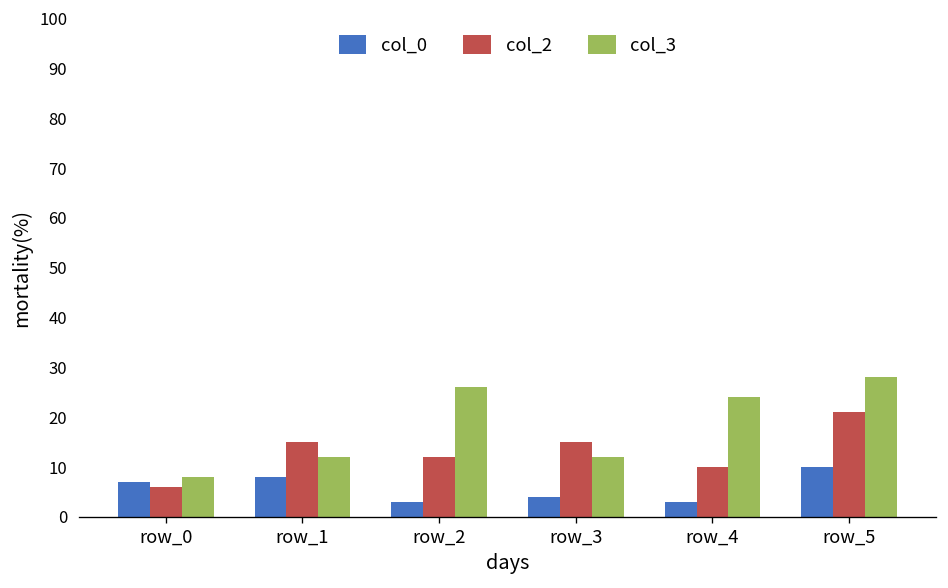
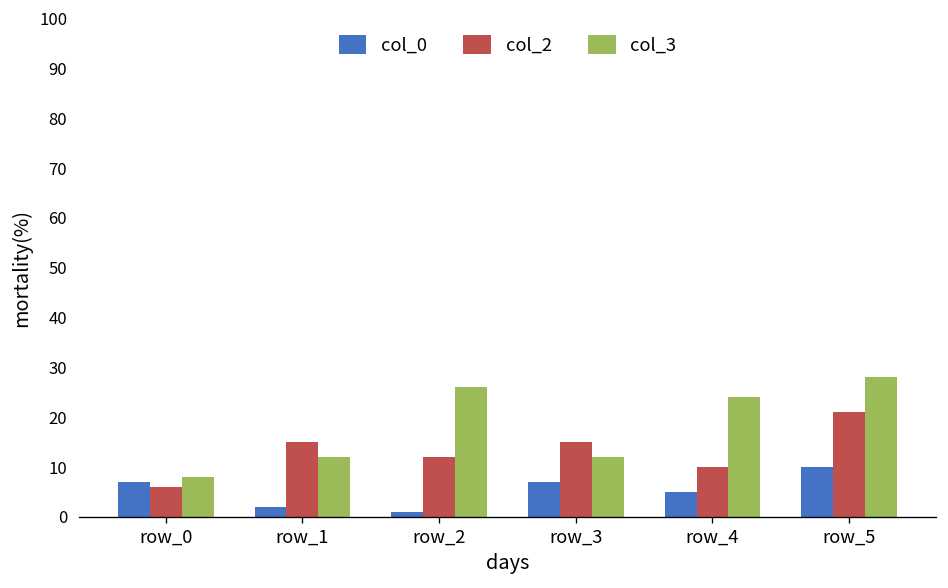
col_0, row_1: 8 -> 2
col_0, row_2: 3 -> 1
col_0, row_3: 4 -> 7
col_0, row_4: 3 -> 5
